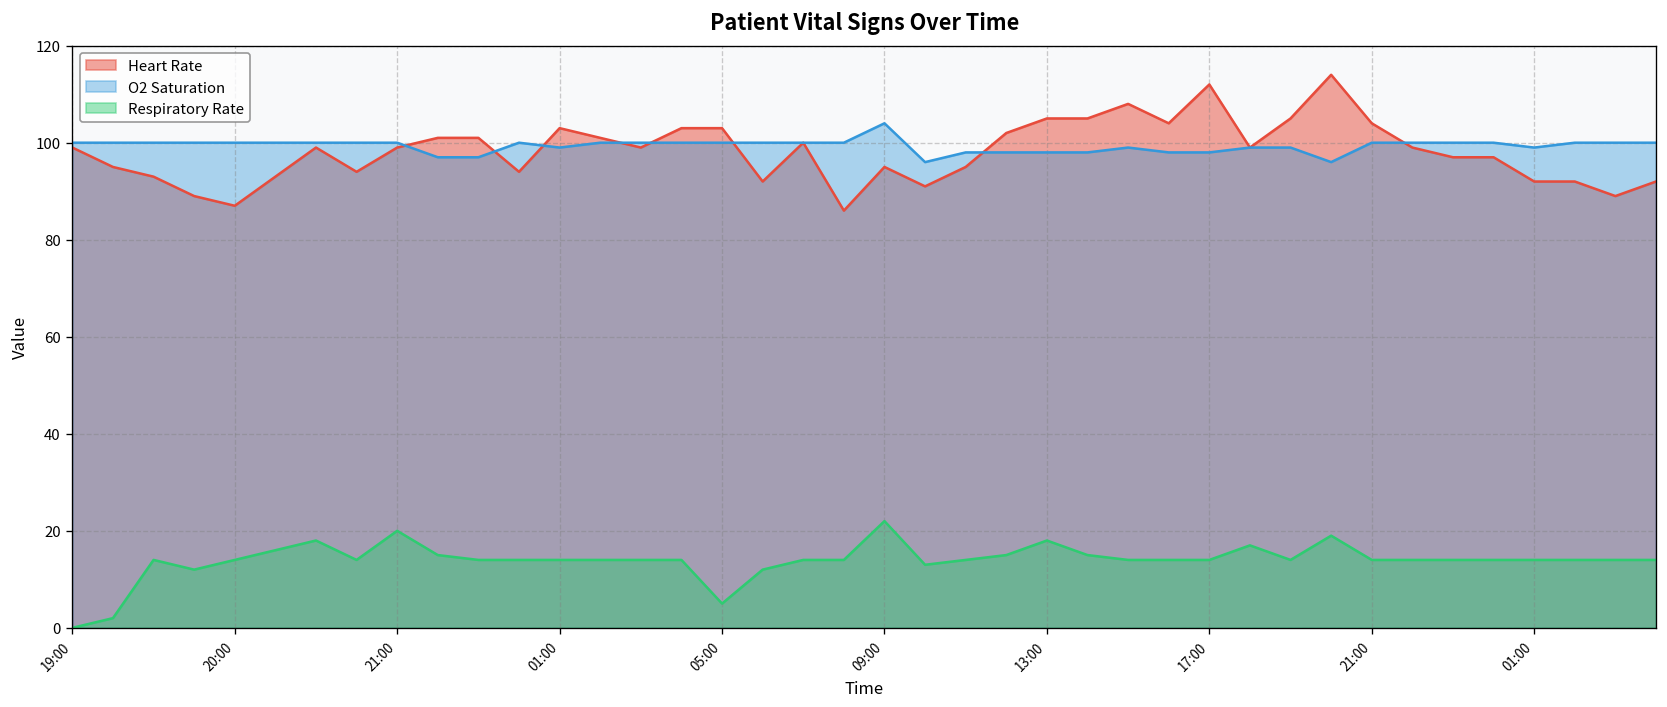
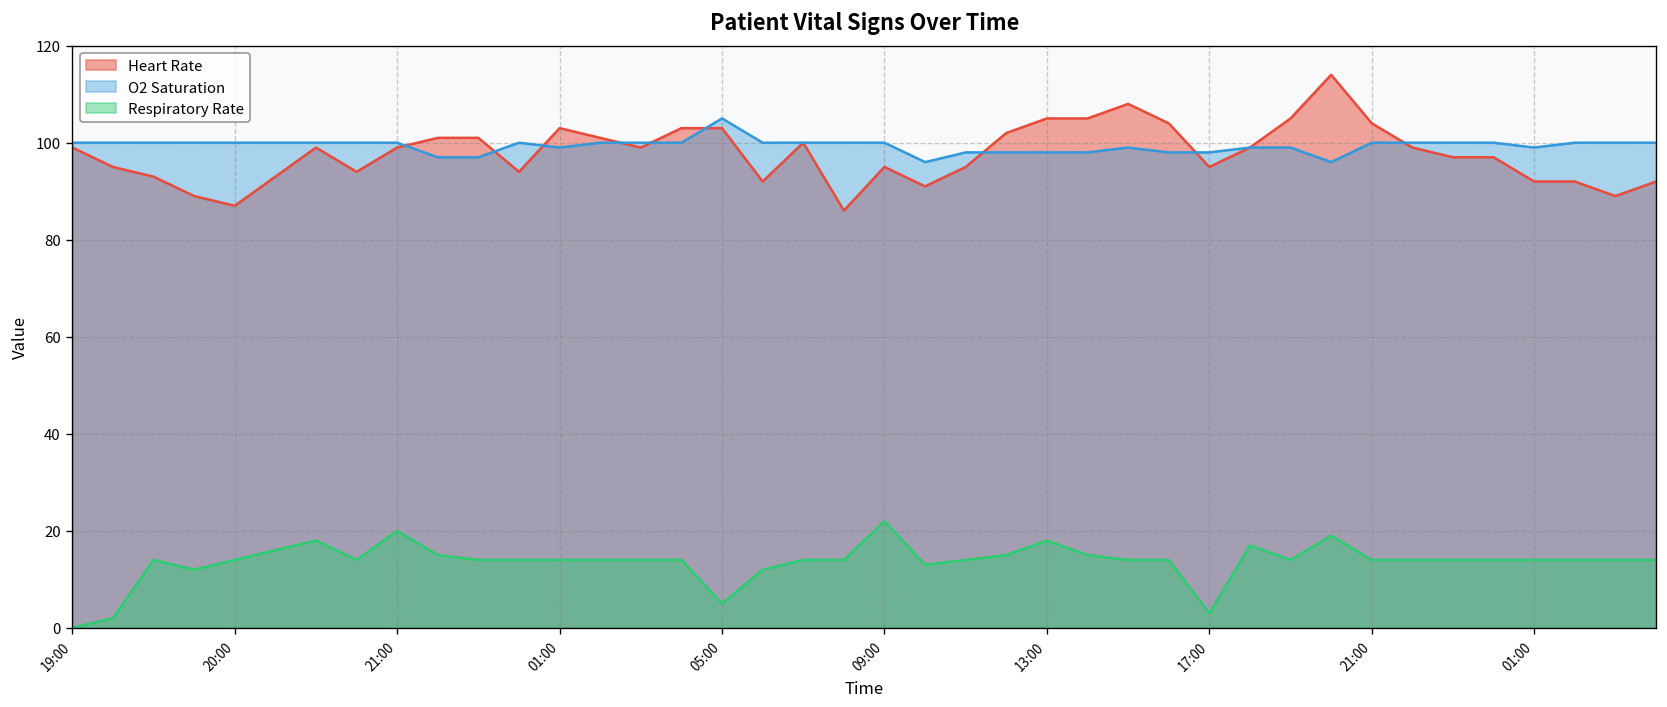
O2 Saturation, 05:00: 100 -> 105
O2 Saturation, 09:00: 104 -> 100
Heart Rate, 17:00: 112 -> 95
Respiratory Rate, 17:00: 14 -> 3
